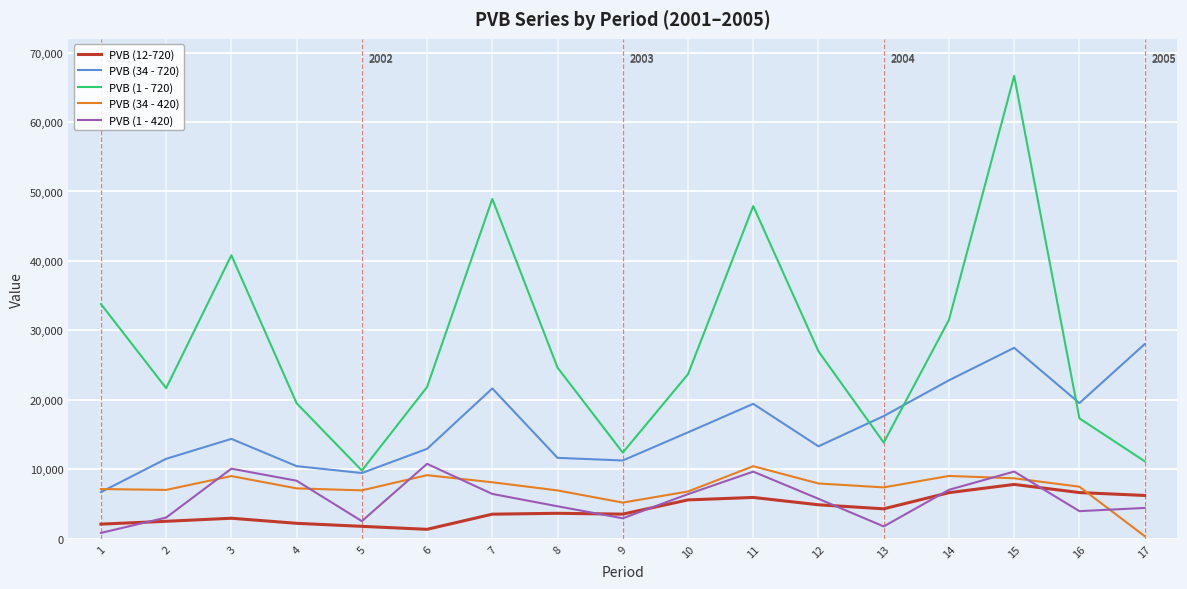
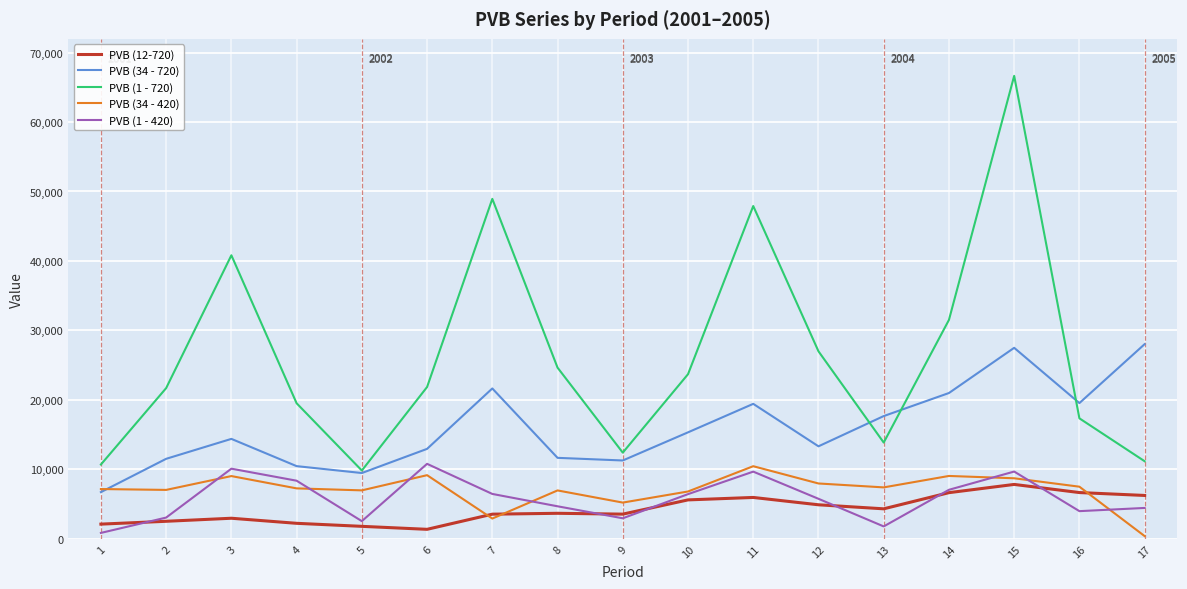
PVB (1 - 720), 1: 34,000 -> 11,000
PVB (34 - 420), 7: 8,000 -> 3,000
PVB (34 - 720), 14: 23,000 -> 21,000
